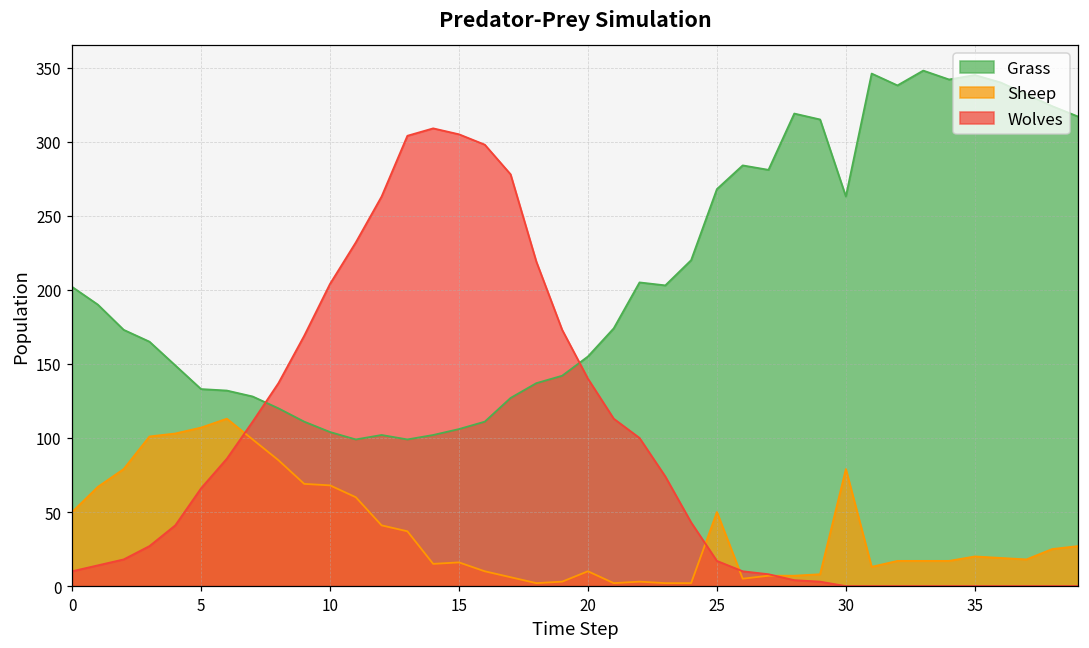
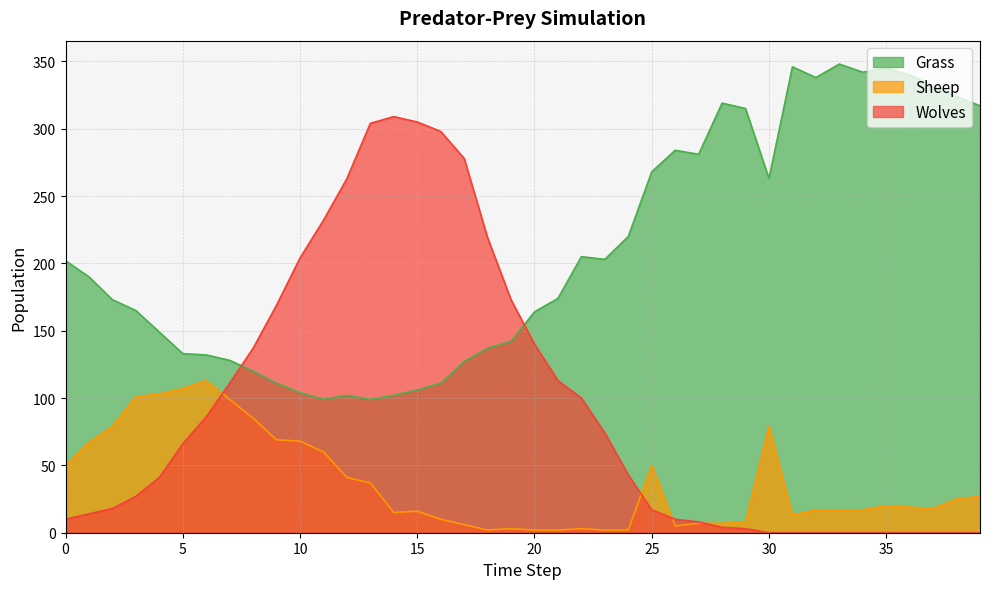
Grass, 20: 155 -> 164
Sheep, 20: 10 -> 2
